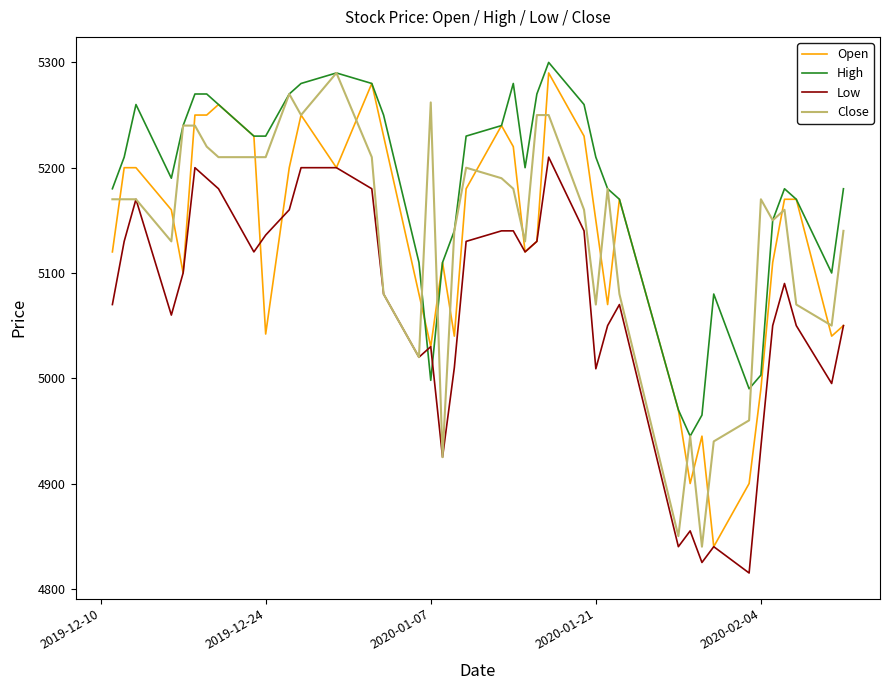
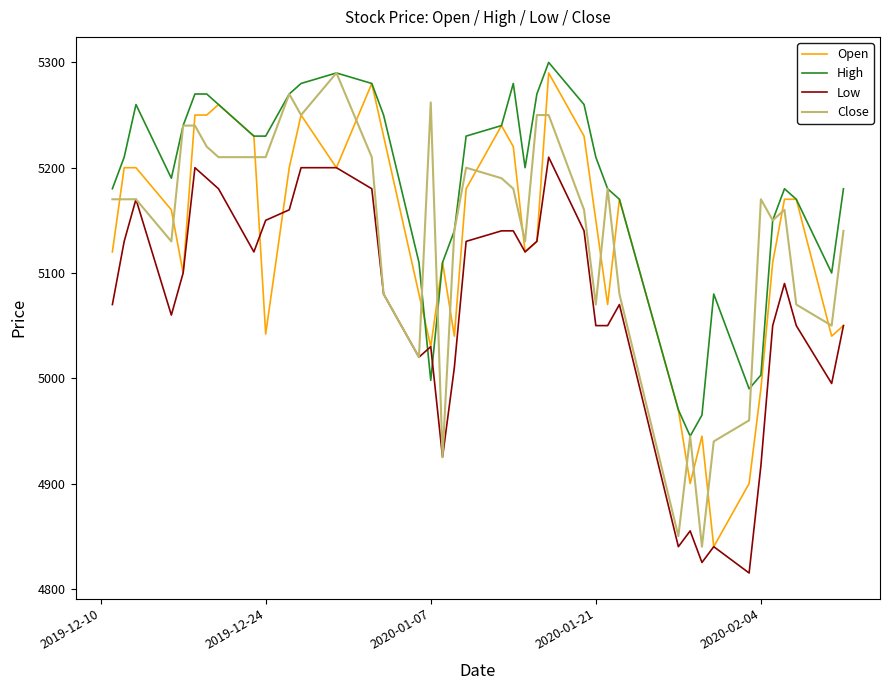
Low, 2019-12-24: 5136 -> 5150
Low, 2020-01-21: 5009 -> 5050
Low, 2020-02-04: 4935 -> 4917
